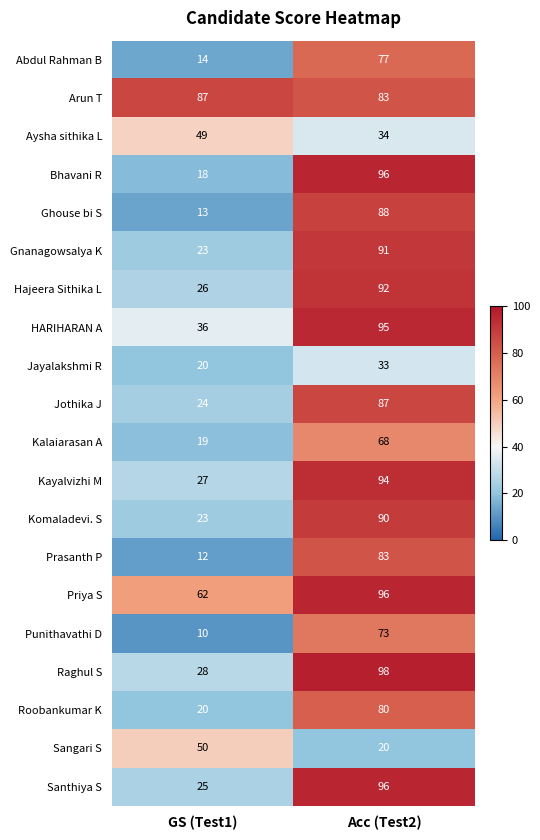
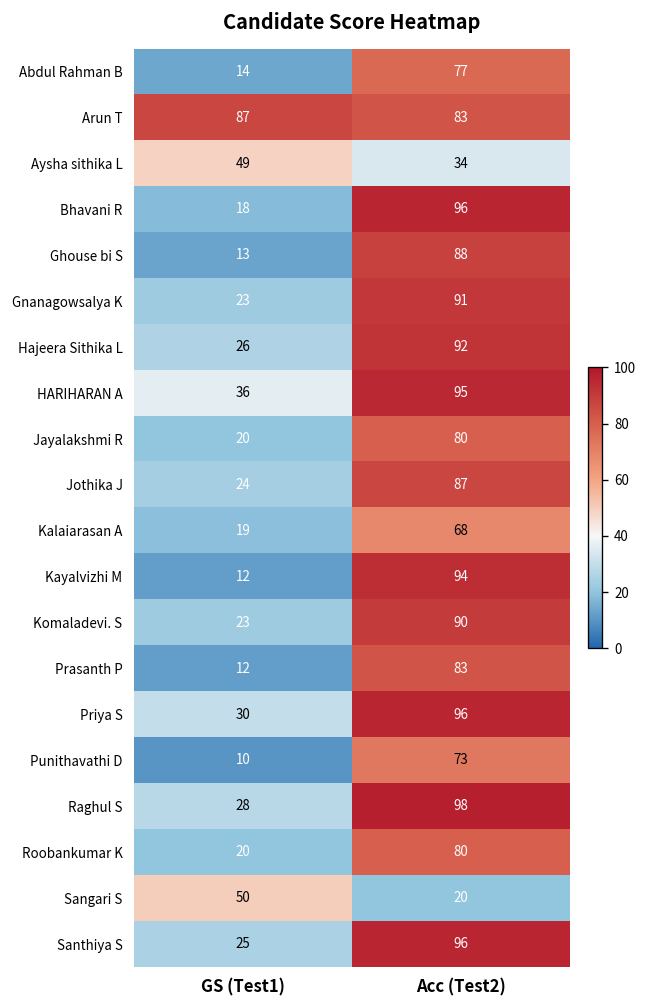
Jayalakshmi R, Acc (Test2): 33 -> 80
Kayalvizhi M, GS (Test1): 27 -> 12
Priya S, GS (Test1): 62 -> 30
